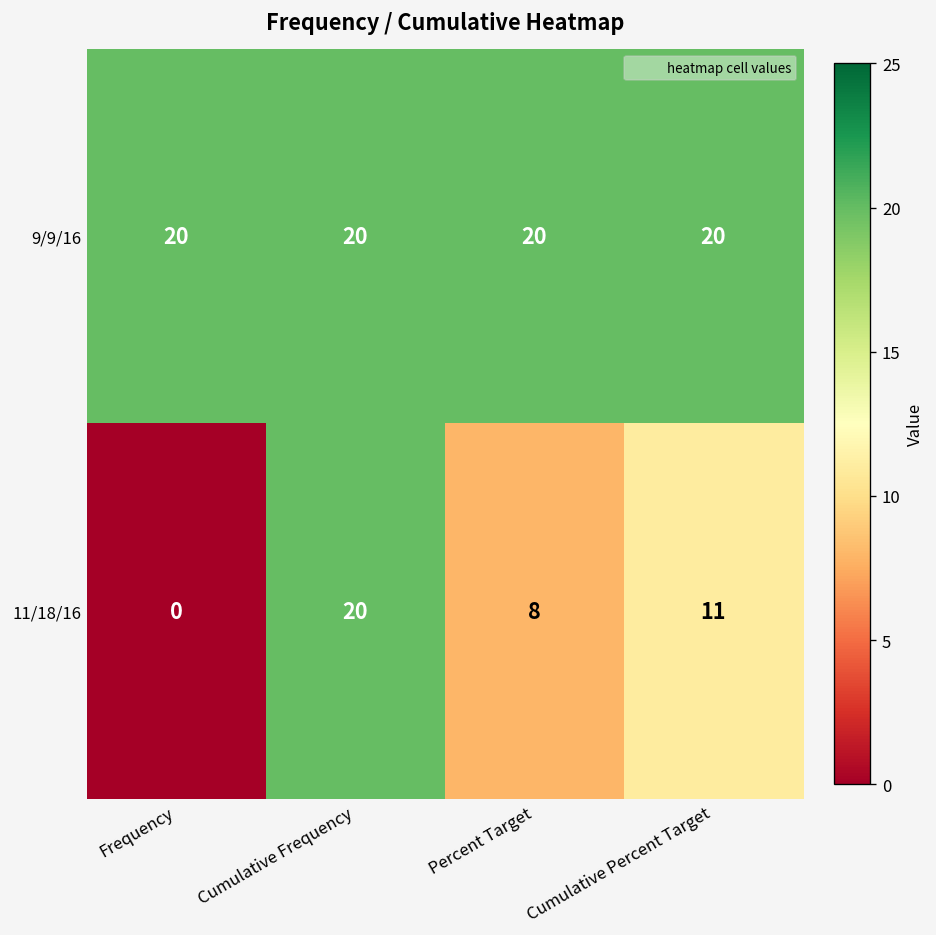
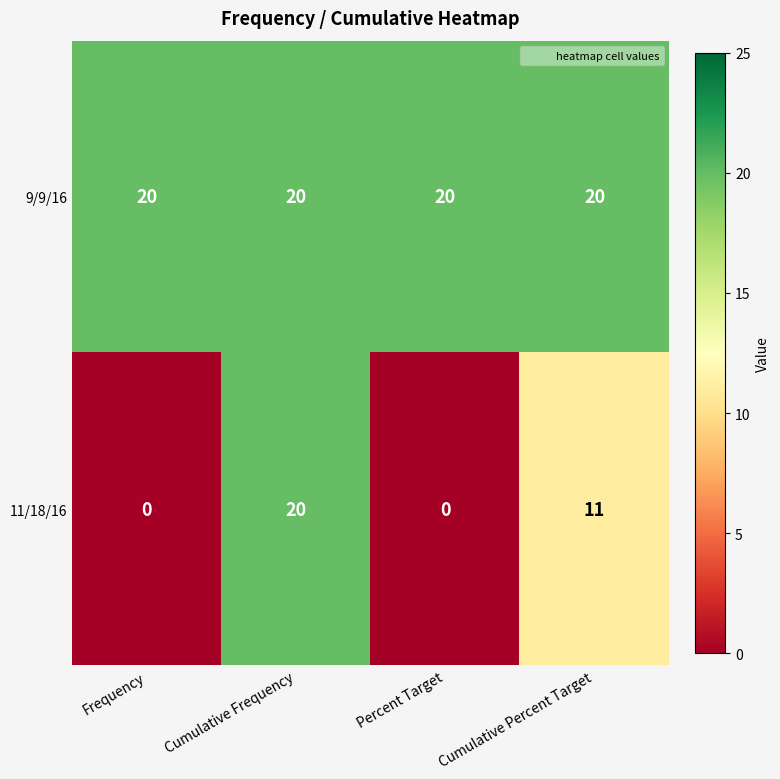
11/18/16, Percent Target: 8 -> 0
